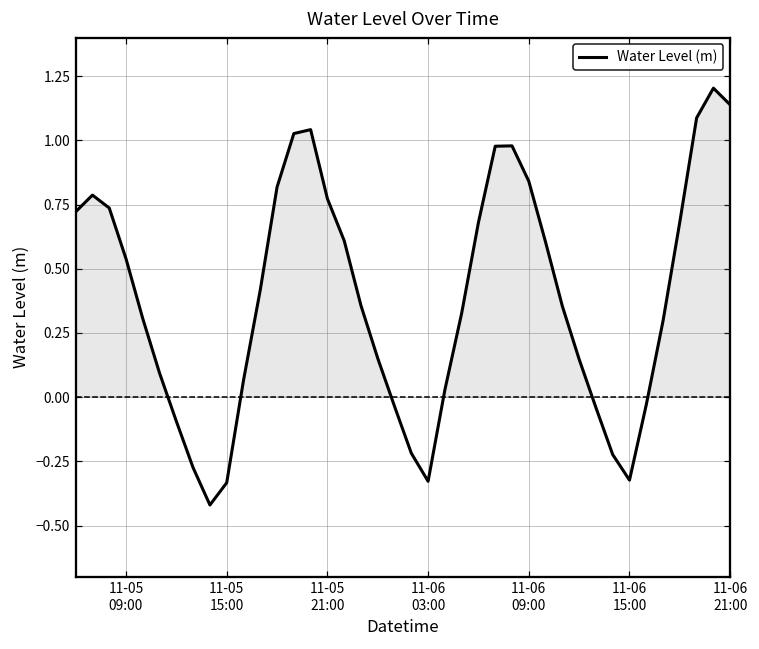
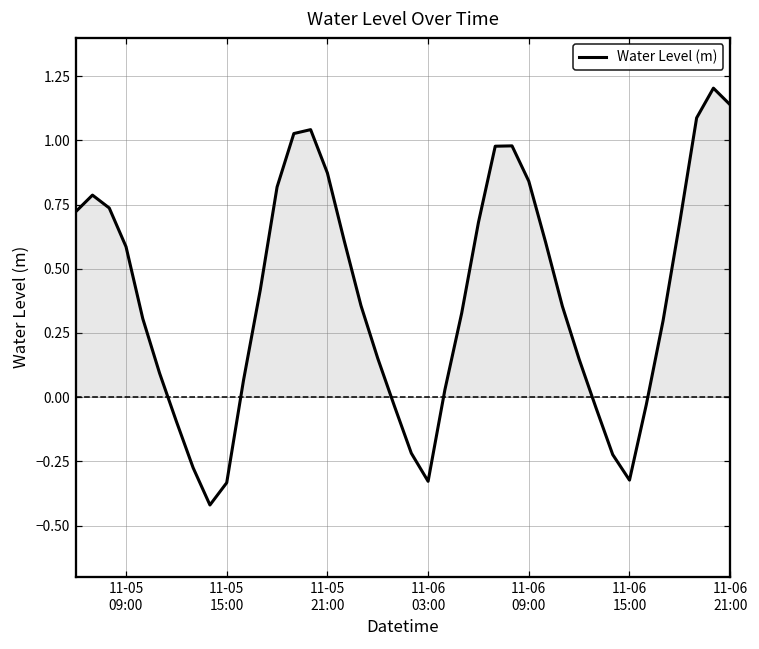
11-05 09:00: 0.54 -> 0.59
11-05 21:00: 0.77 -> 0.87
